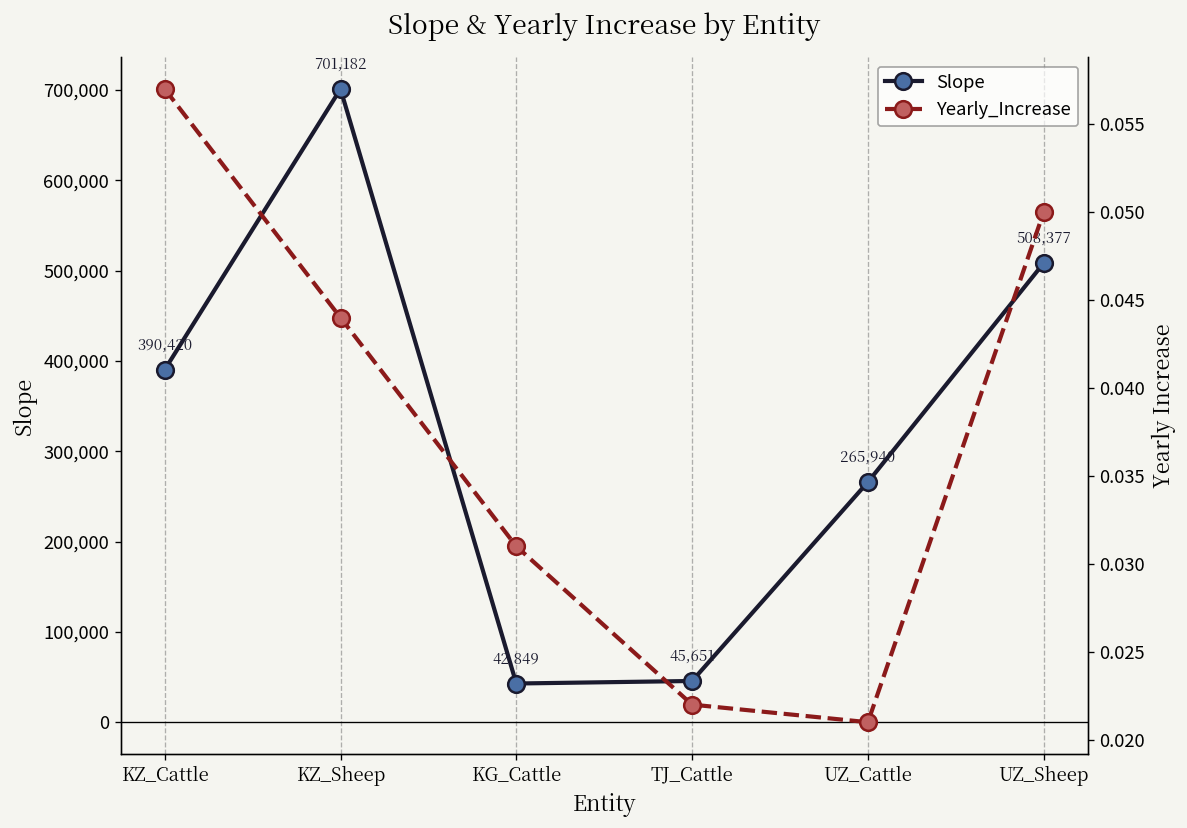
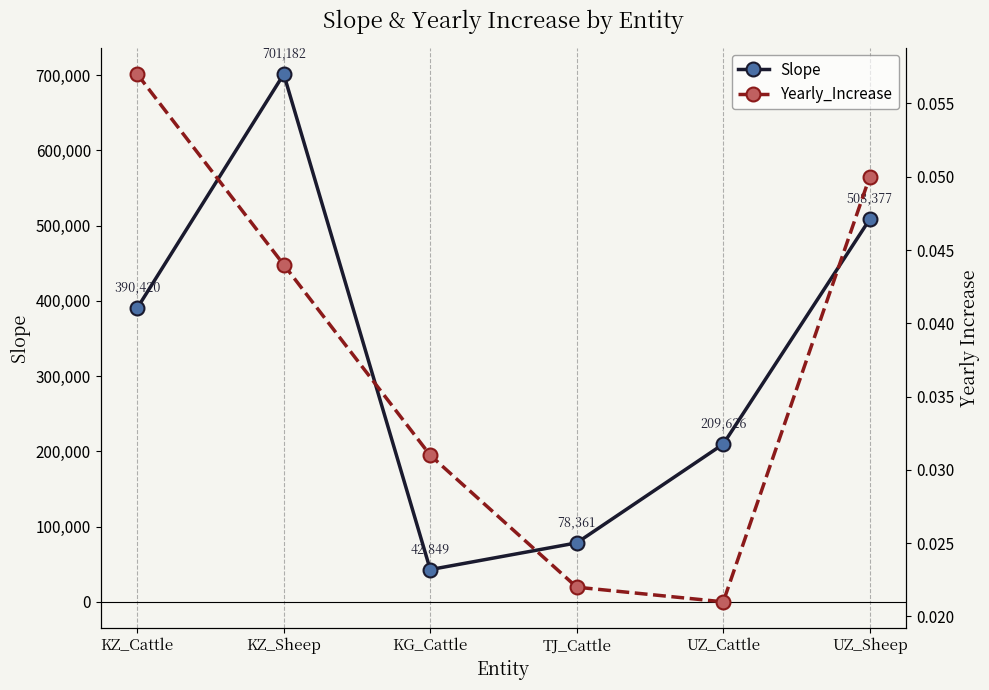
Slope, TJ_Cattle: 45,651 -> 78,361
Slope, UZ_Cattle: 265,940 -> 209,626
